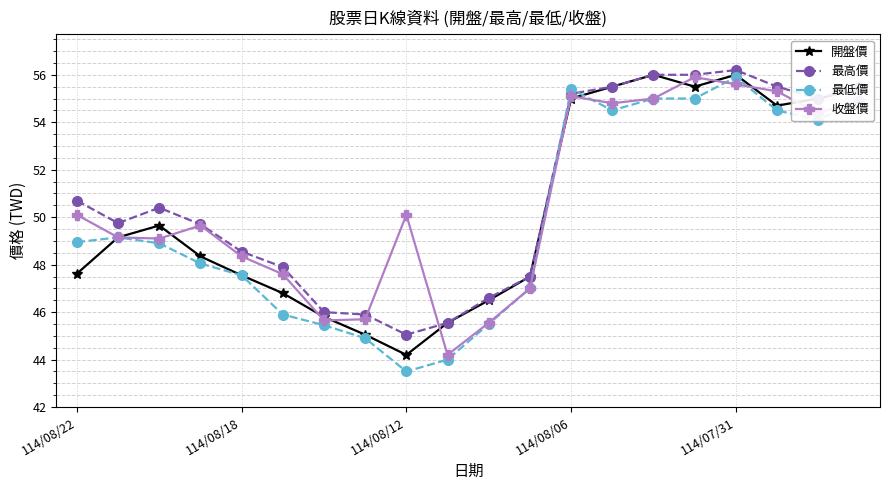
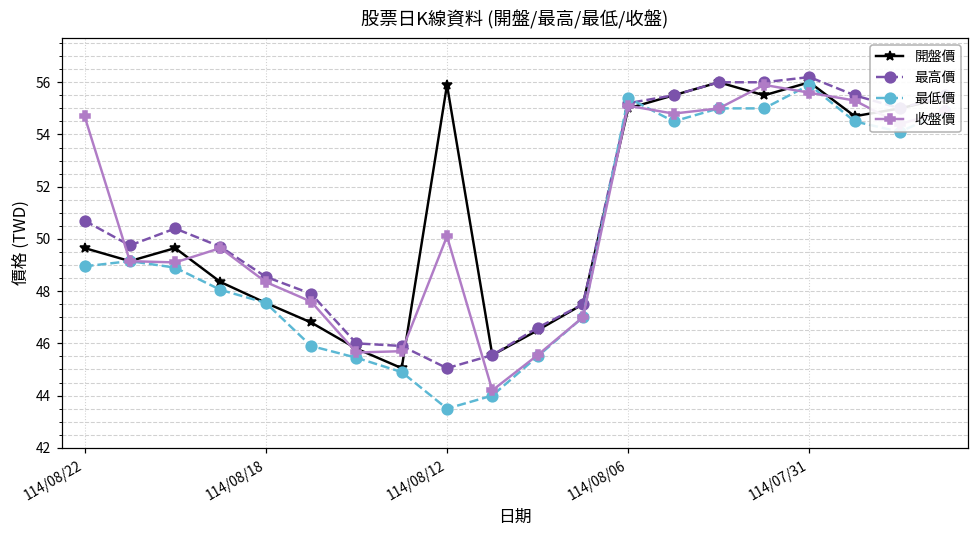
開盤價, 114/08/22: 47.6 -> 49.7
收盤價, 114/08/22: 50.1 -> 54.7
開盤價, 114/08/12: 44.2 -> 55.9
